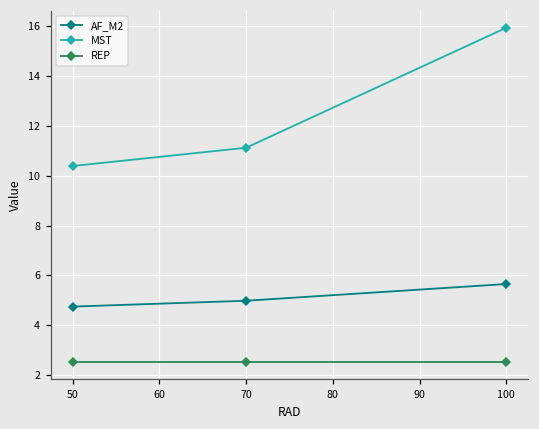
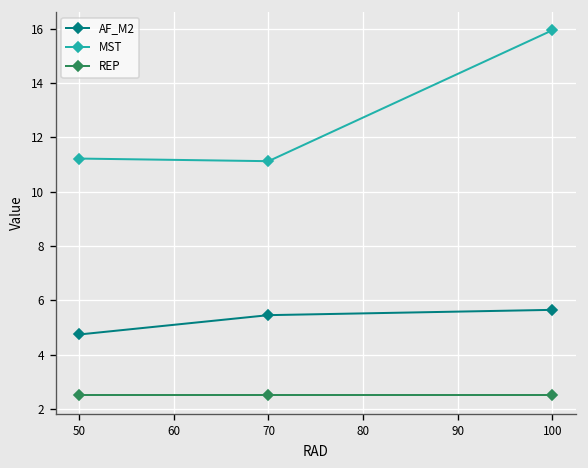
MST, 50: 10.4 -> 11.2
AF_M2, 70: 5.0 -> 5.5
